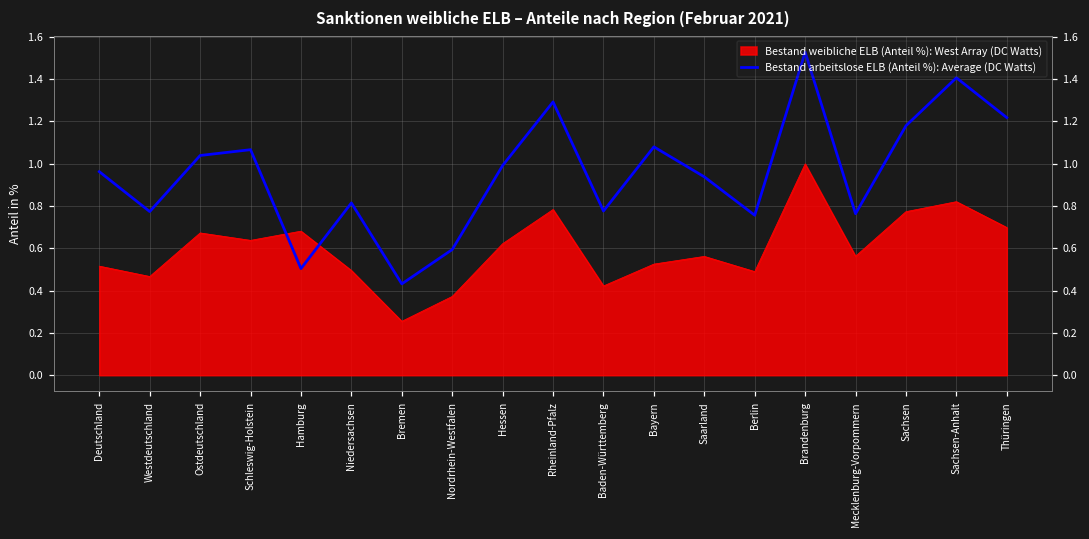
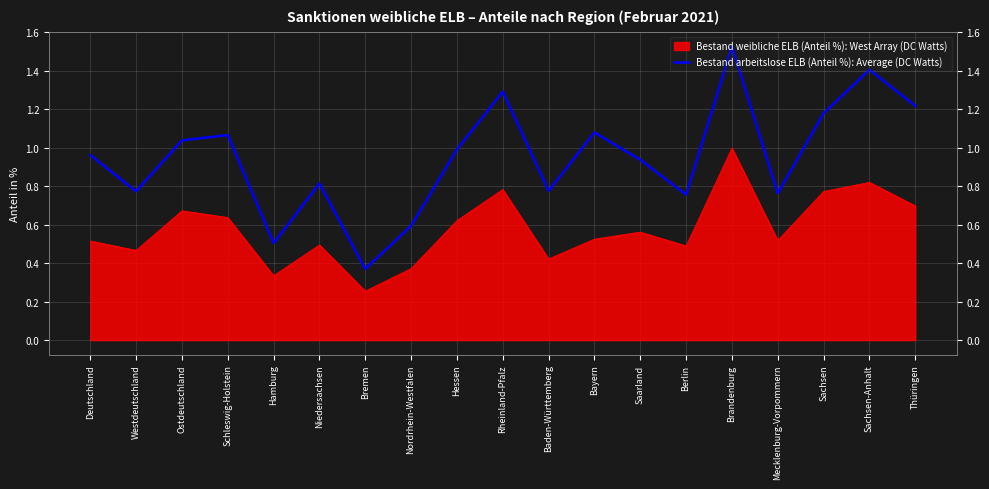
Bestand weibliche ELB (Anteil %): West Array (DC Watts), Hamburg: 0.68 -> 0.33
Bestand arbeitslose ELB (Anteil %): Average (DC Watts), Bremen: 0.43 -> 0.37
Bestand weibliche ELB (Anteil %): West Array (DC Watts), Mecklenburg-Vorpommern: 0.56 -> 0.52
